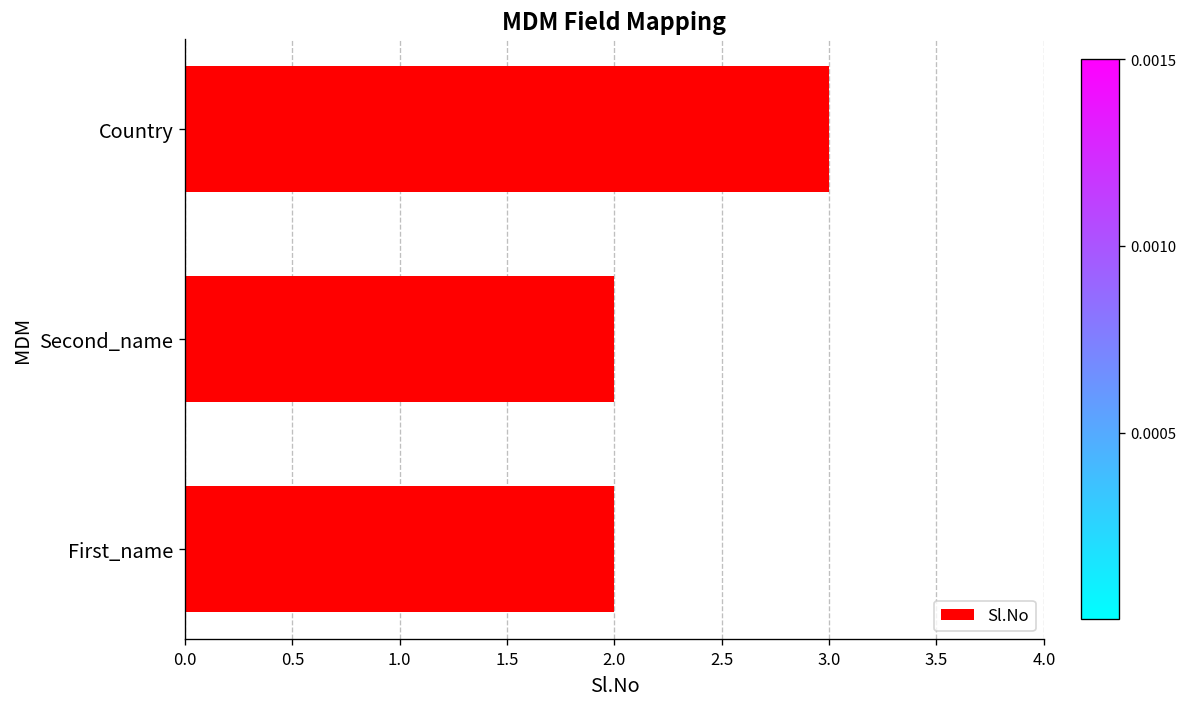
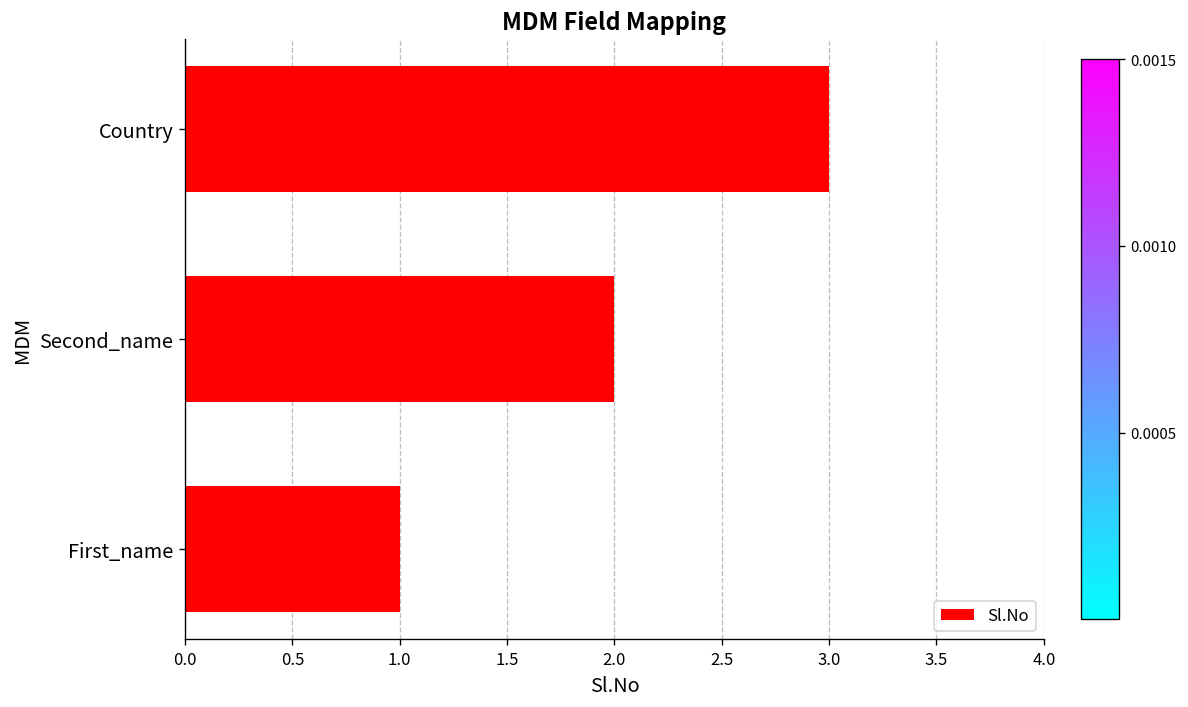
First_name: 2 -> 1
